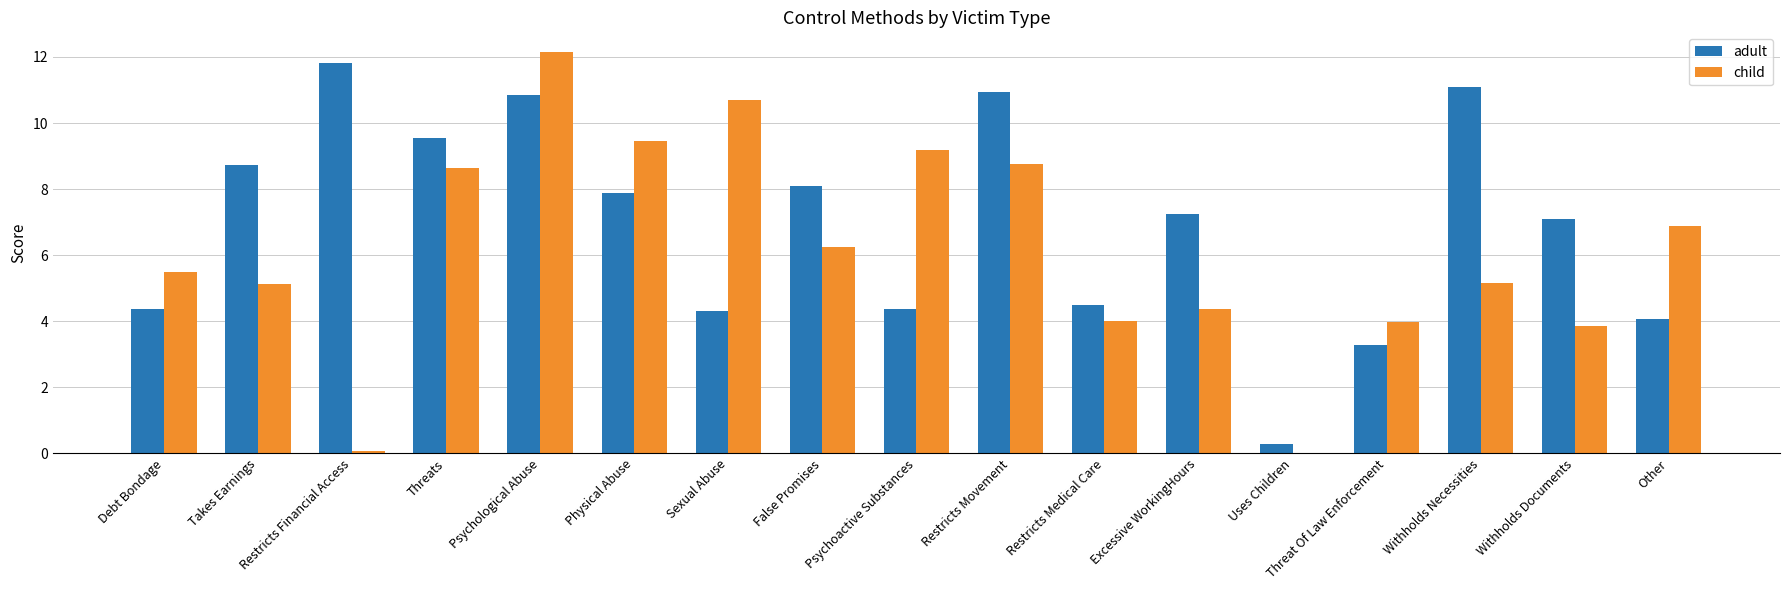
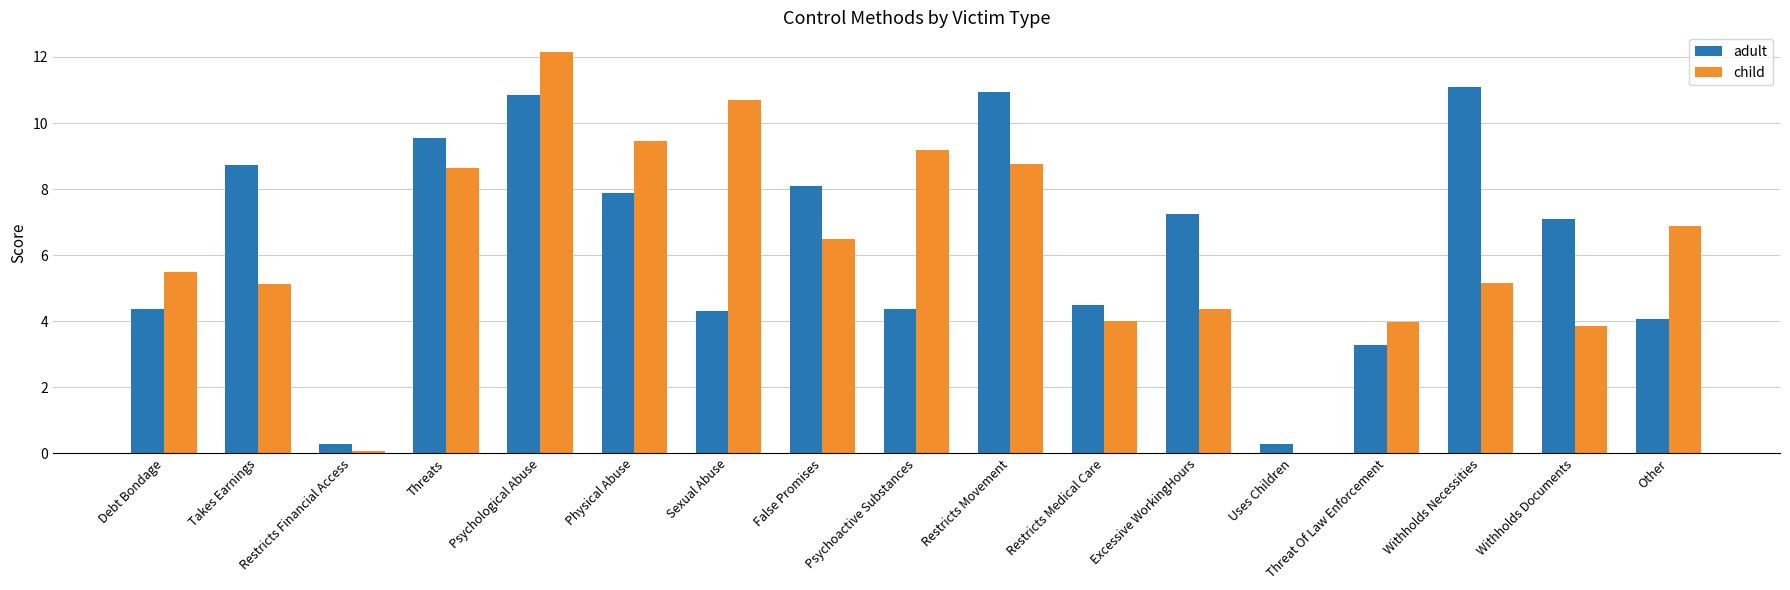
adult, Restricts Financial Access: 11.8 -> 0.3
child, False Promises: 6.3 -> 6.5
